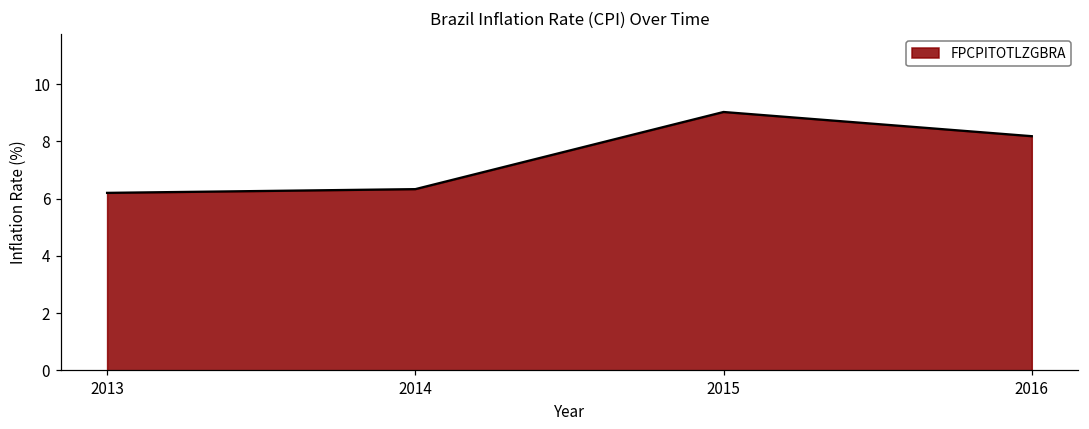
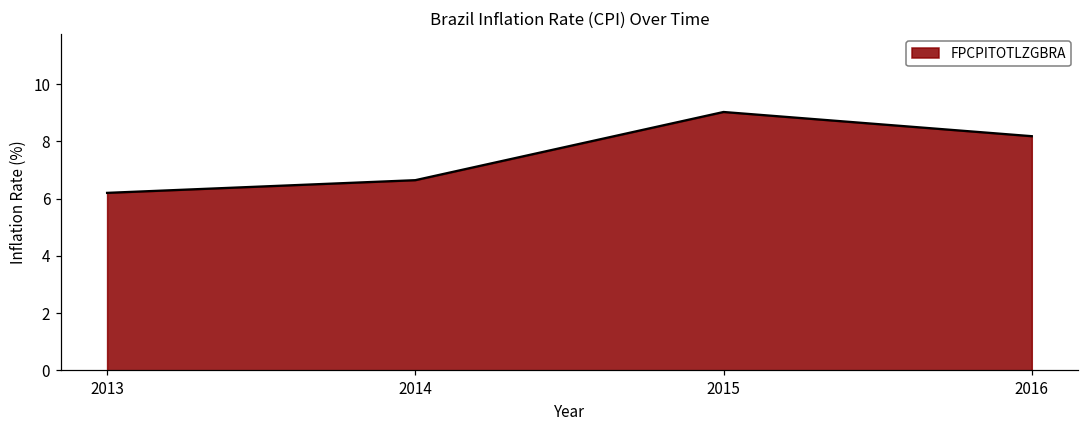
2014: 6.3 -> 6.6
